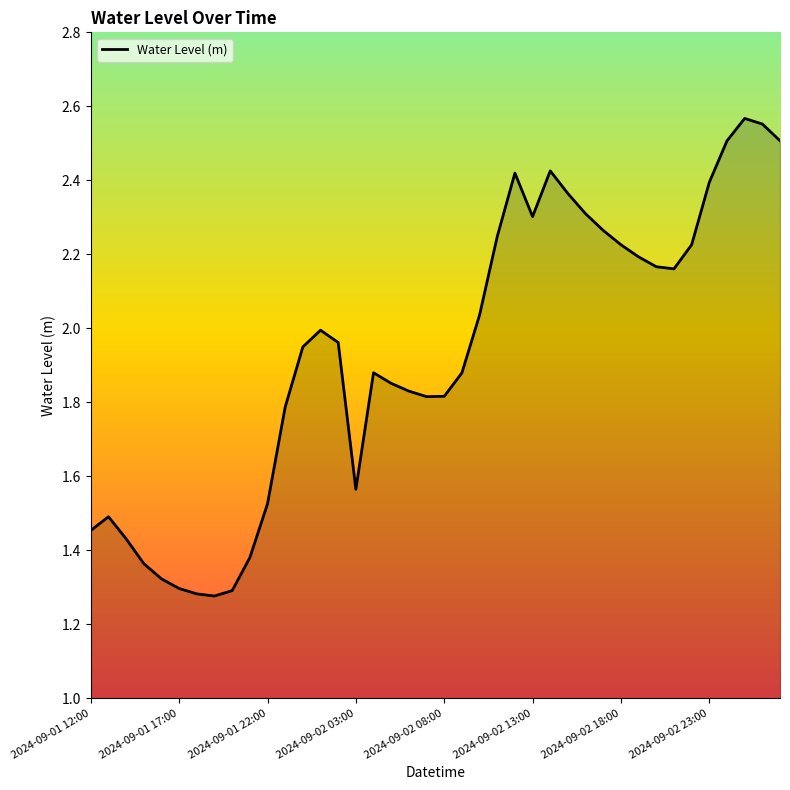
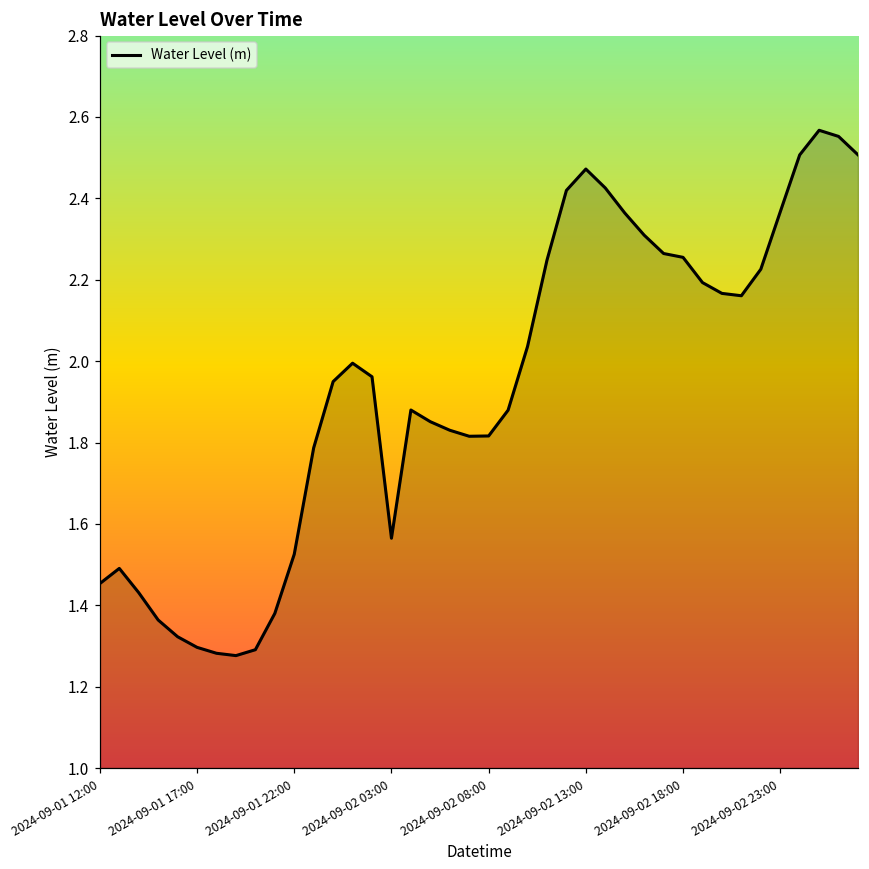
2024-09-02 13:00: 2.30 -> 2.47
2024-09-02 18:00: 2.23 -> 2.26
2024-09-02 23:00: 2.39 -> 2.37
